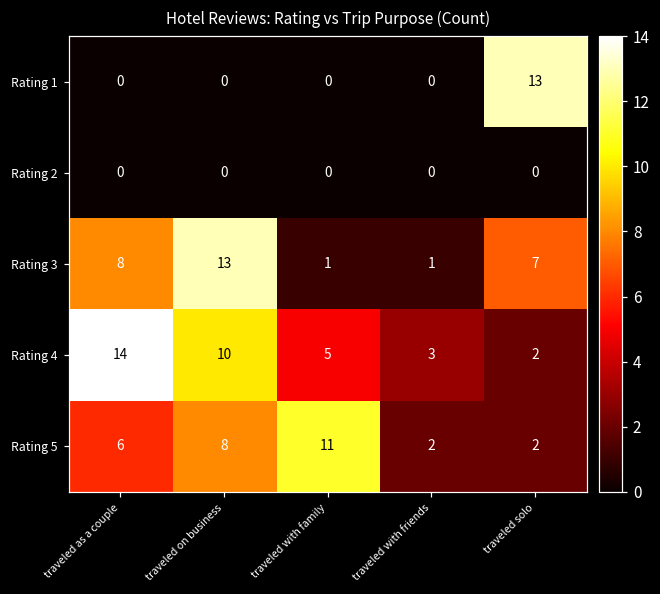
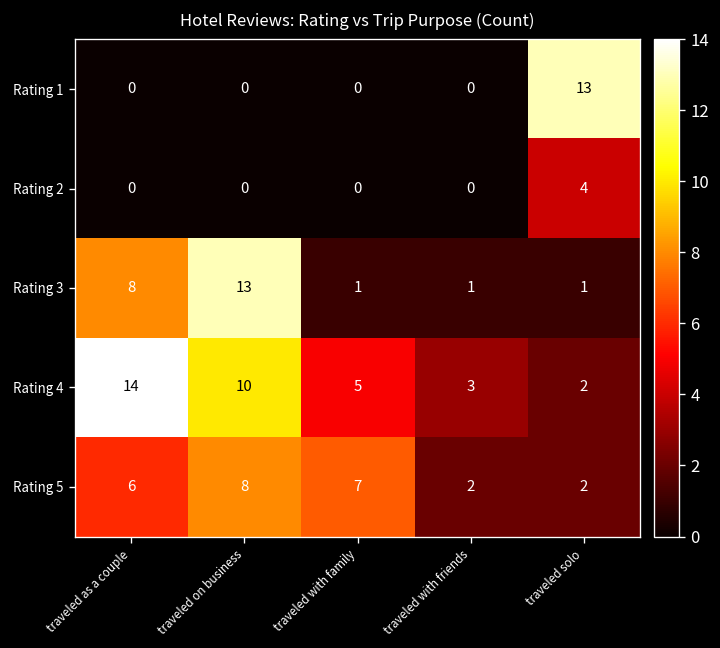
Rating 2, traveled solo: 0 -> 4
Rating 3, traveled solo: 7 -> 1
Rating 5, traveled with family: 11 -> 7
